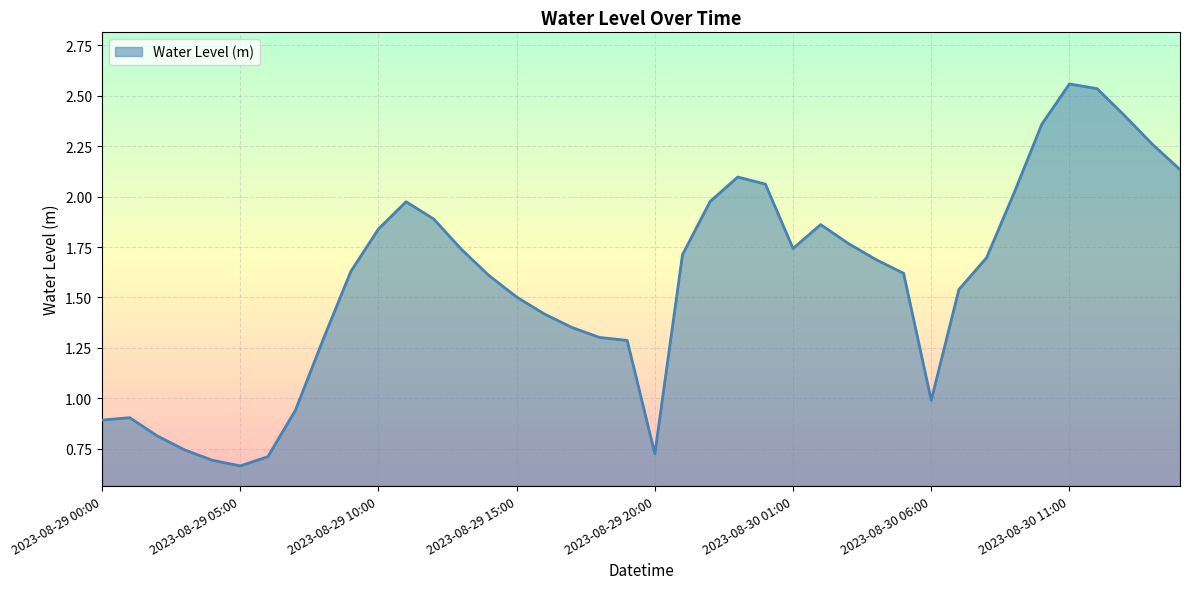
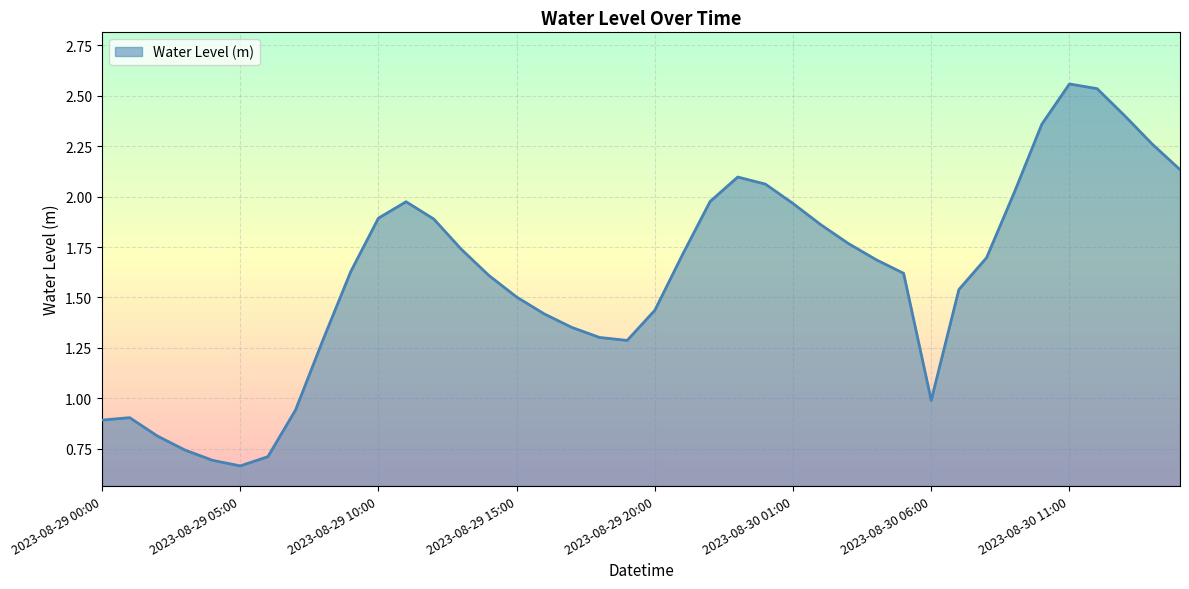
2023-08-29 10:00: 1.84 -> 1.89
2023-08-29 20:00: 0.73 -> 1.44
2023-08-30 01:00: 1.74 -> 1.97
